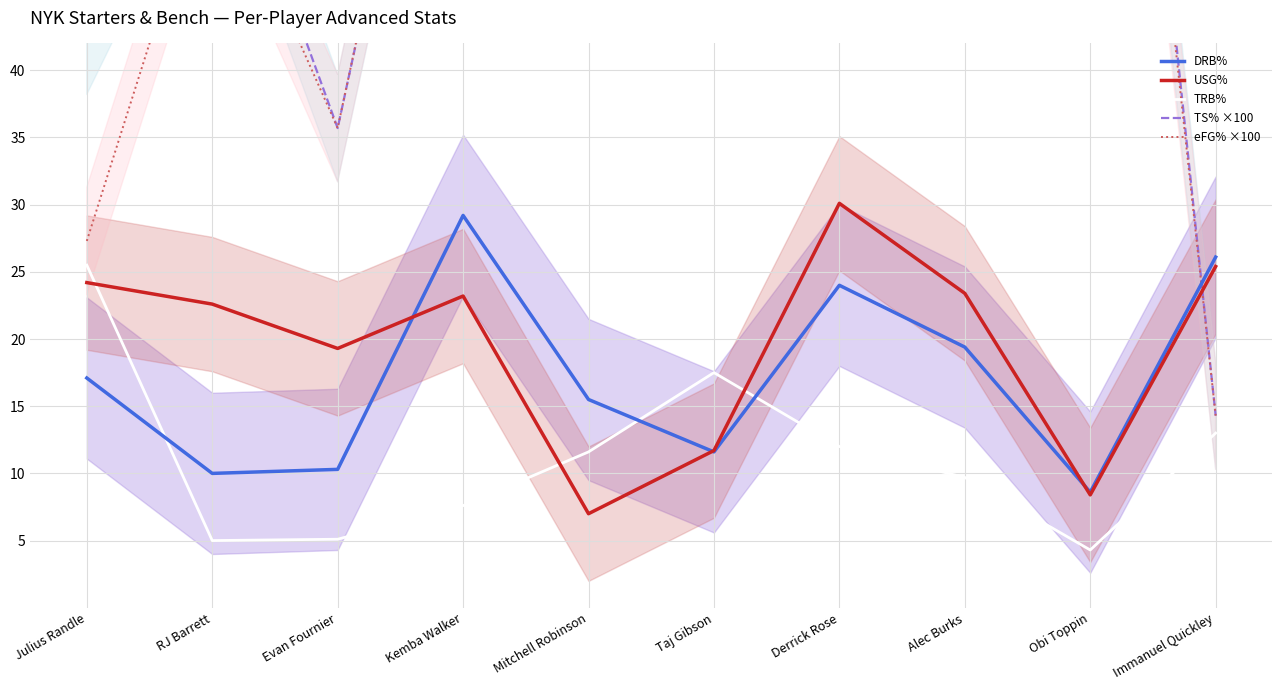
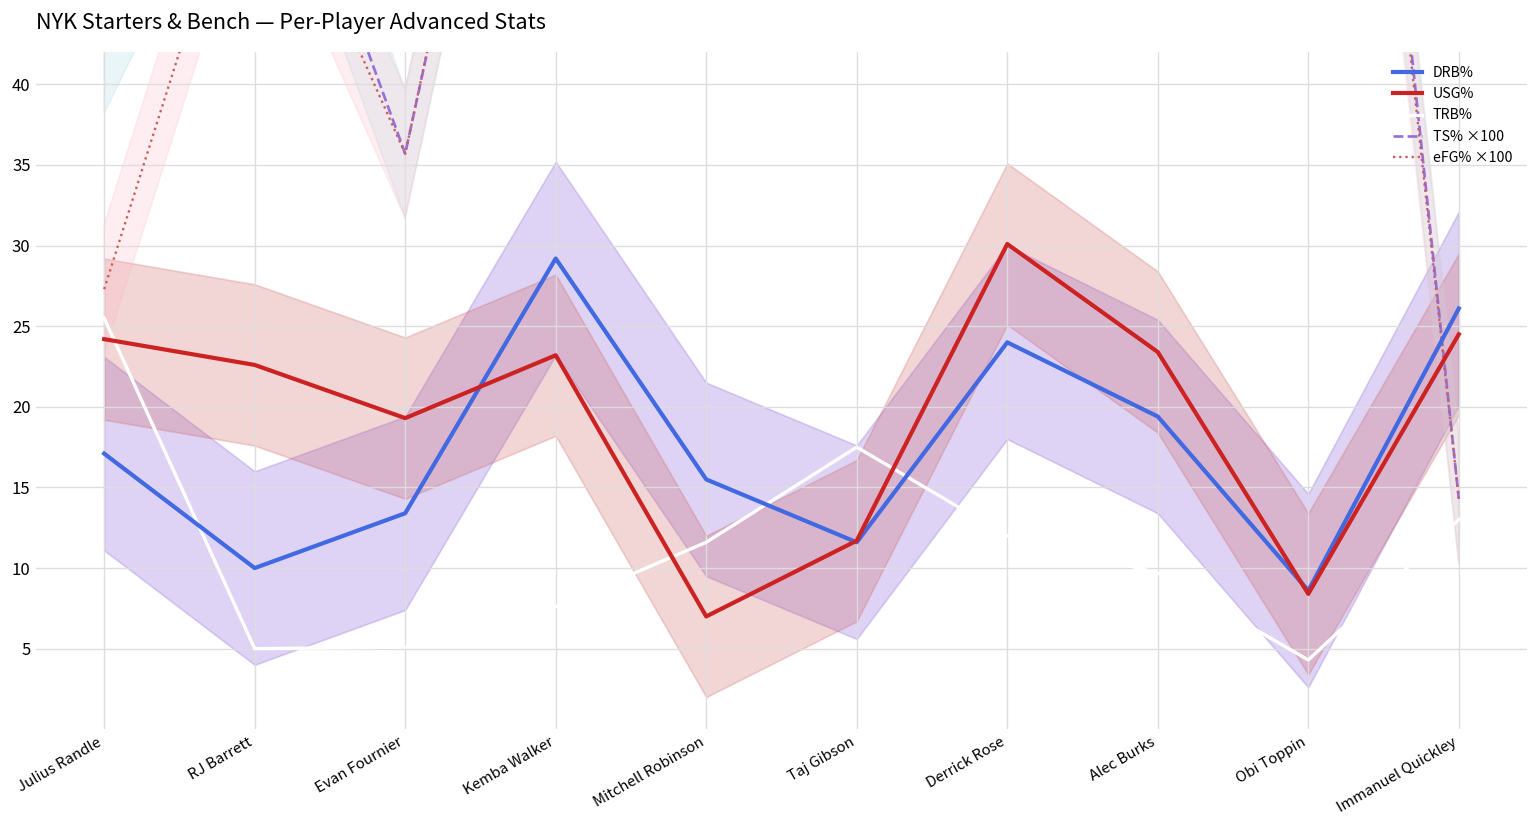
DRB%, Evan Fournier: 10.3 -> 13.4
USG%, Immanuel Quickley: 25.4 -> 24.5
